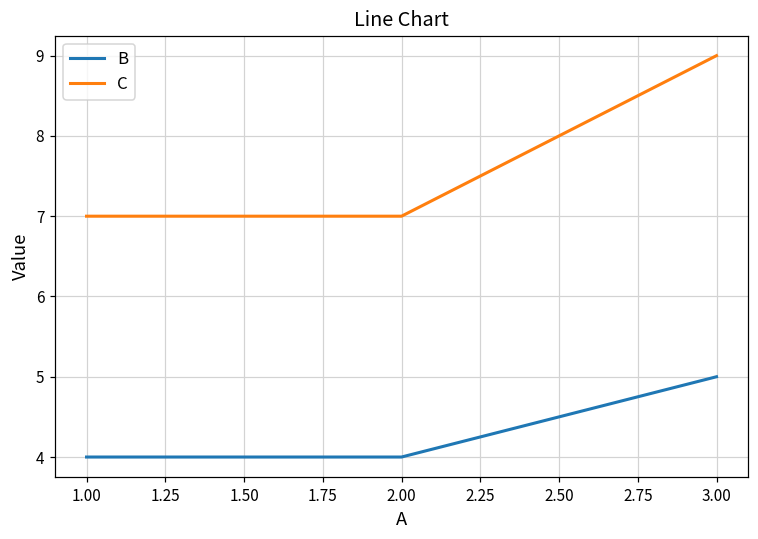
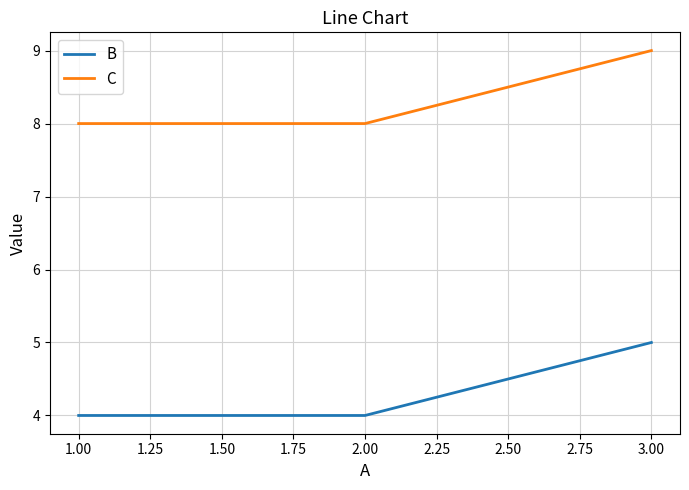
C, 1.00: 7 -> 8
C, 2.00: 7 -> 8
